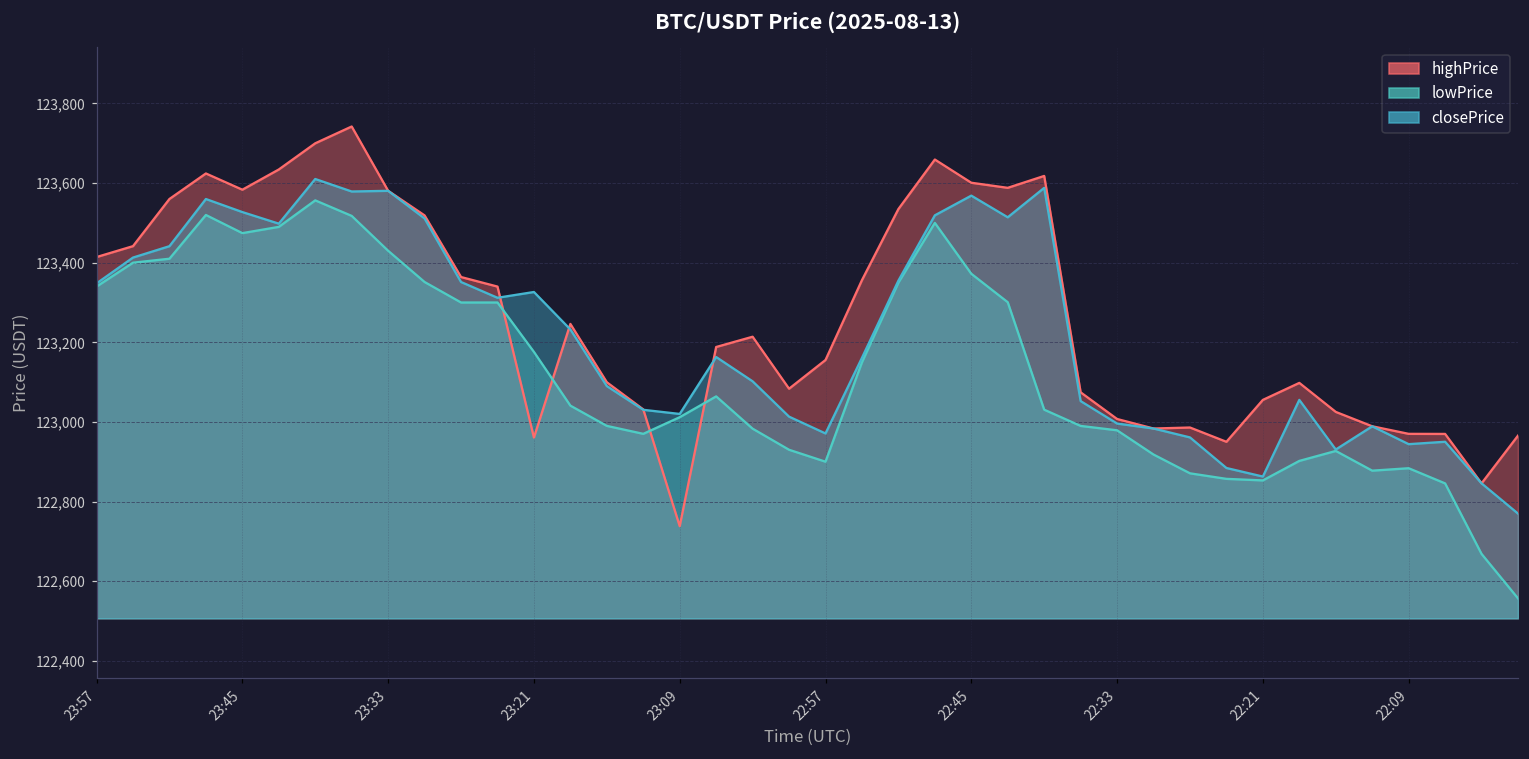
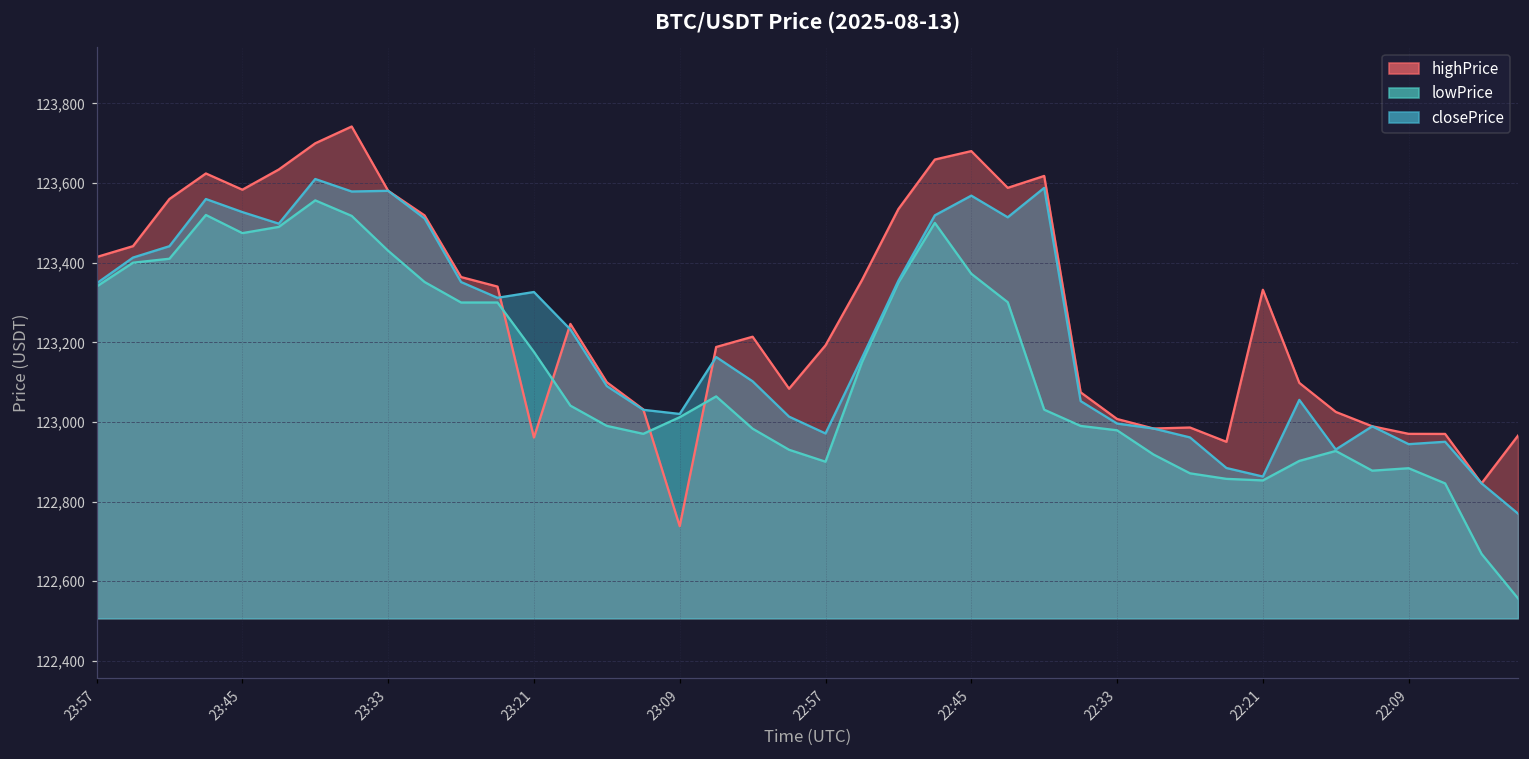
highPrice, 22:57: 123,160 -> 123,190
highPrice, 22:45: 123,600 -> 123,680
highPrice, 22:21: 123,060 -> 123,330
